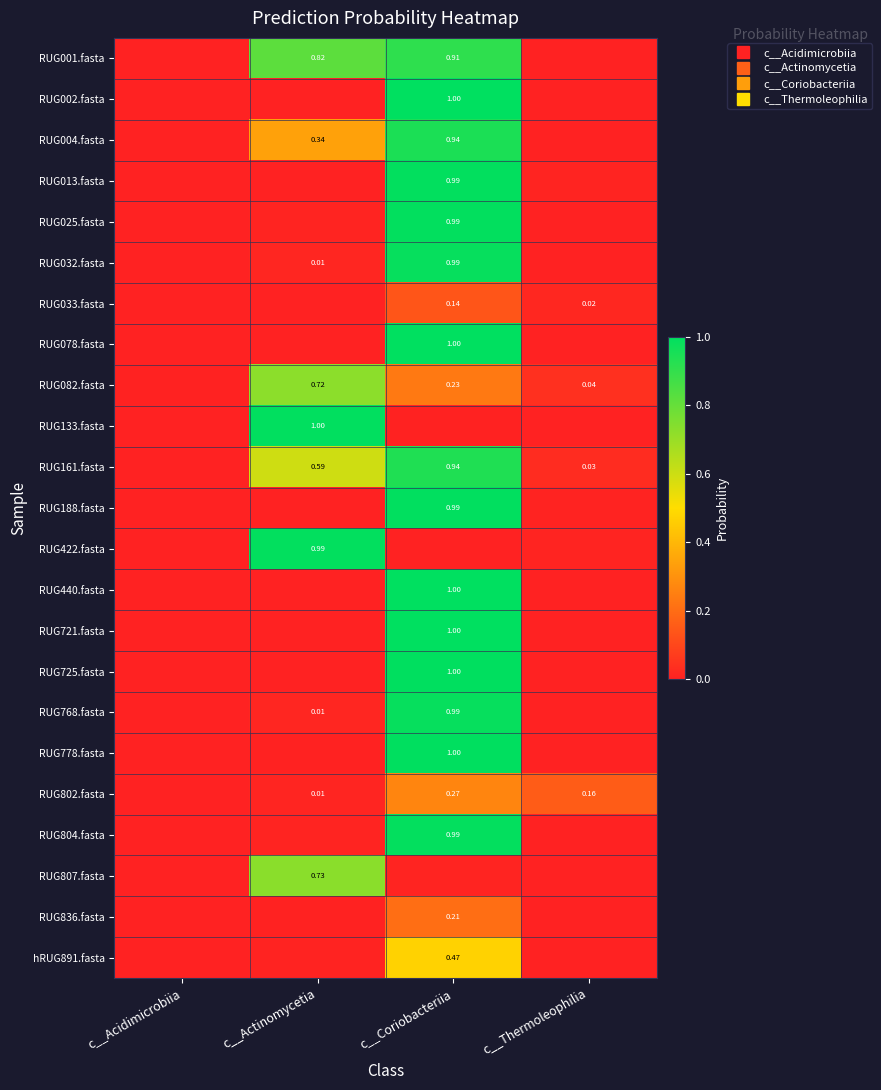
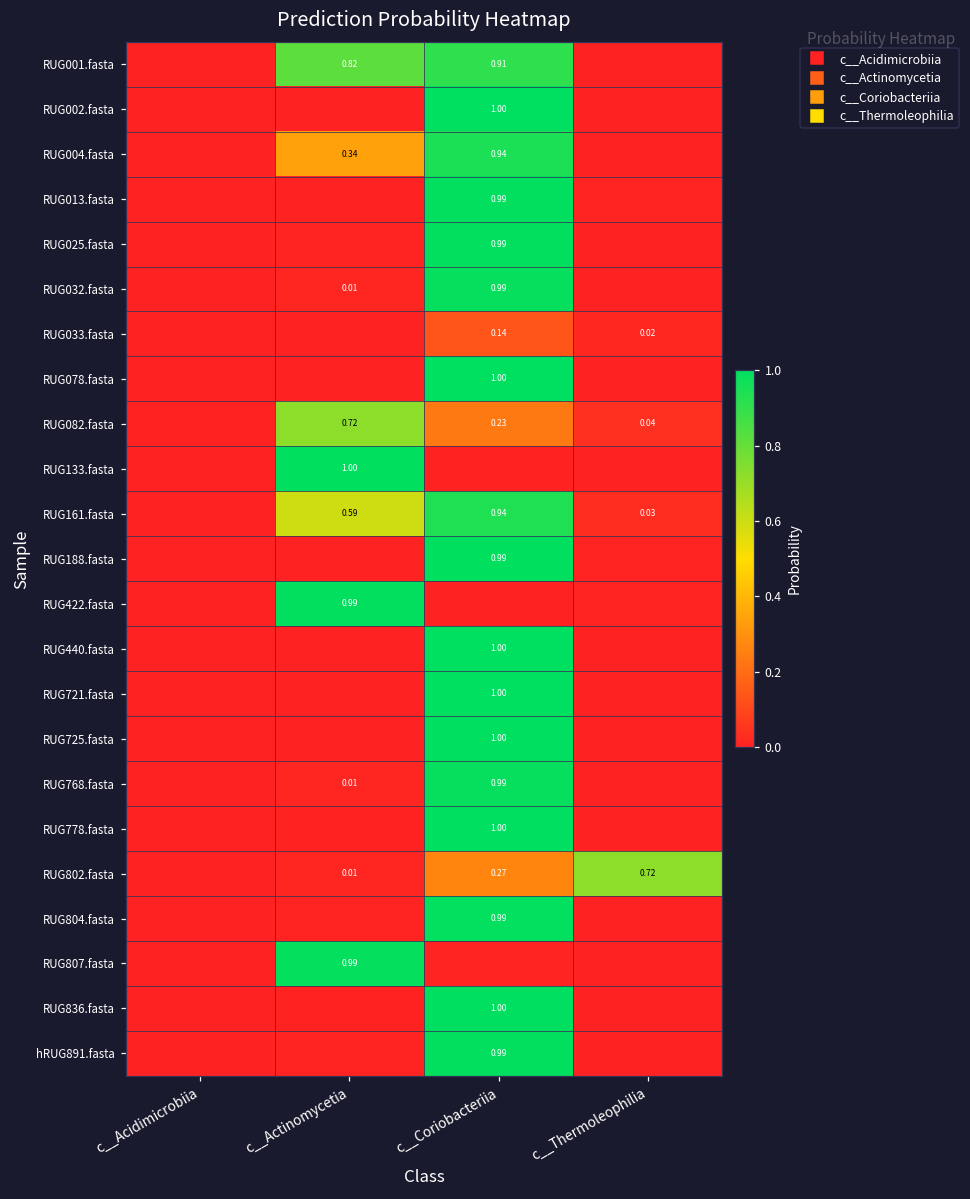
RUG802.fasta, c__Thermoleophilia: 0.16 -> 0.72
RUG807.fasta, c__Actinomycetia: 0.73 -> 0.99
RUG836.fasta, c__Coriobacteriia: 0.21 -> 1.00
hRUG891.fasta, c__Coriobacteriia: 0.47 -> 0.99
